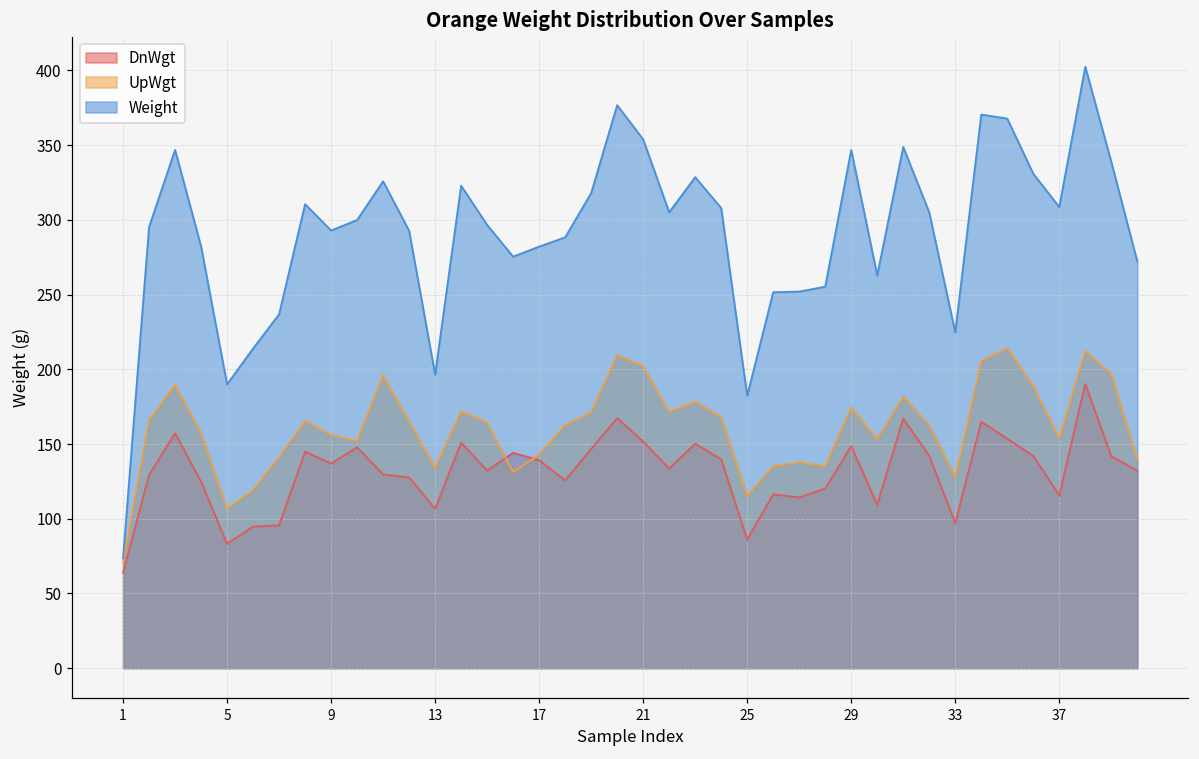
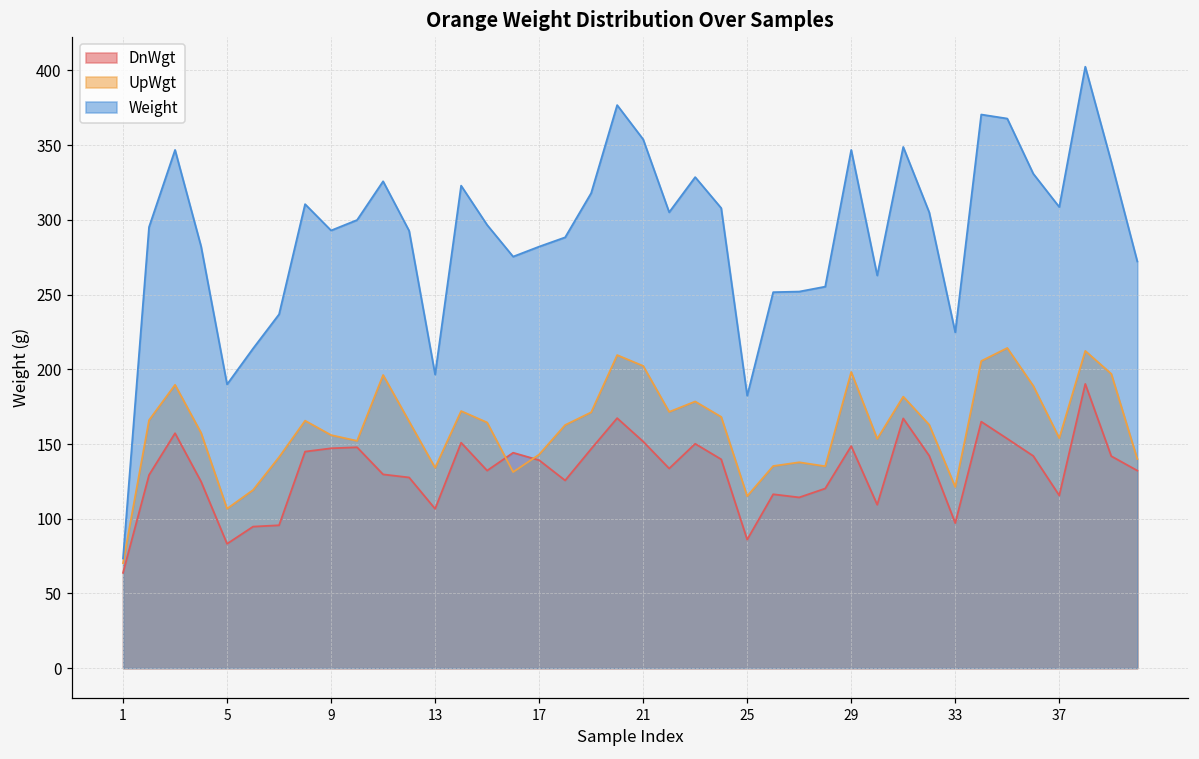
DnWgt, 9: 137 -> 147
UpWgt, 29: 175 -> 198
UpWgt, 33: 128 -> 121
